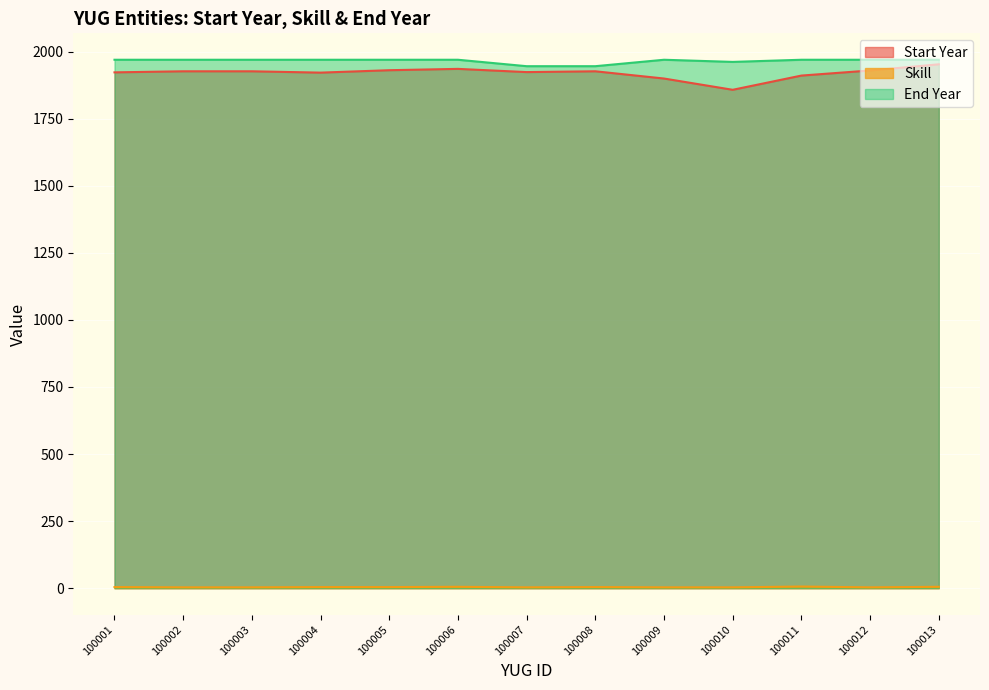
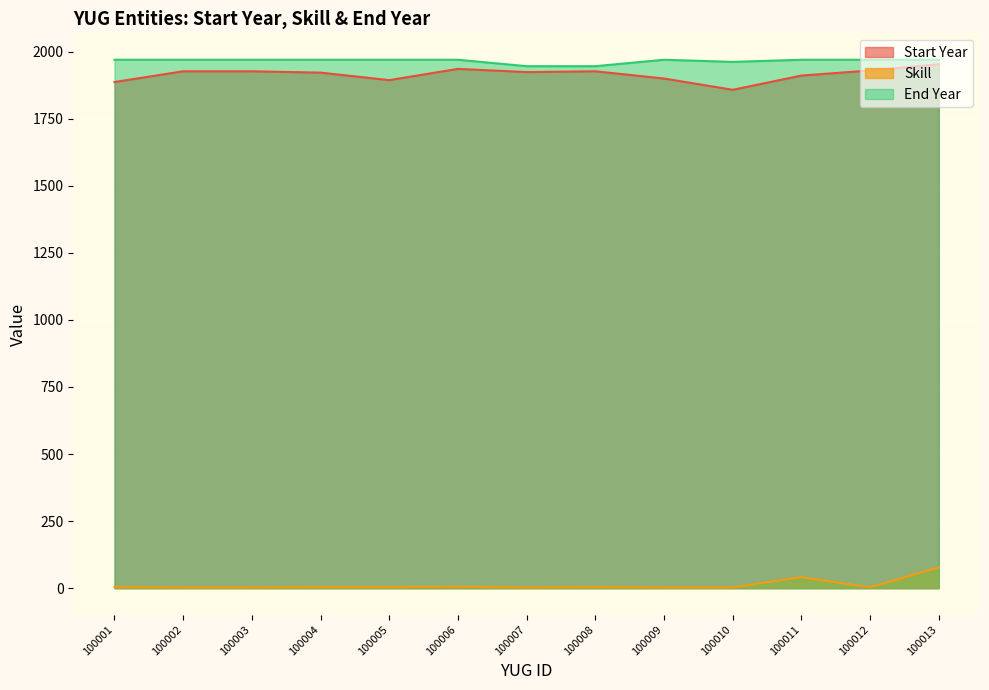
Start Year, 100001: 1920 -> 1890
Start Year, 100005: 1930 -> 1890
Skill, 100011: 10 -> 40
Skill, 100013: 10 -> 80
